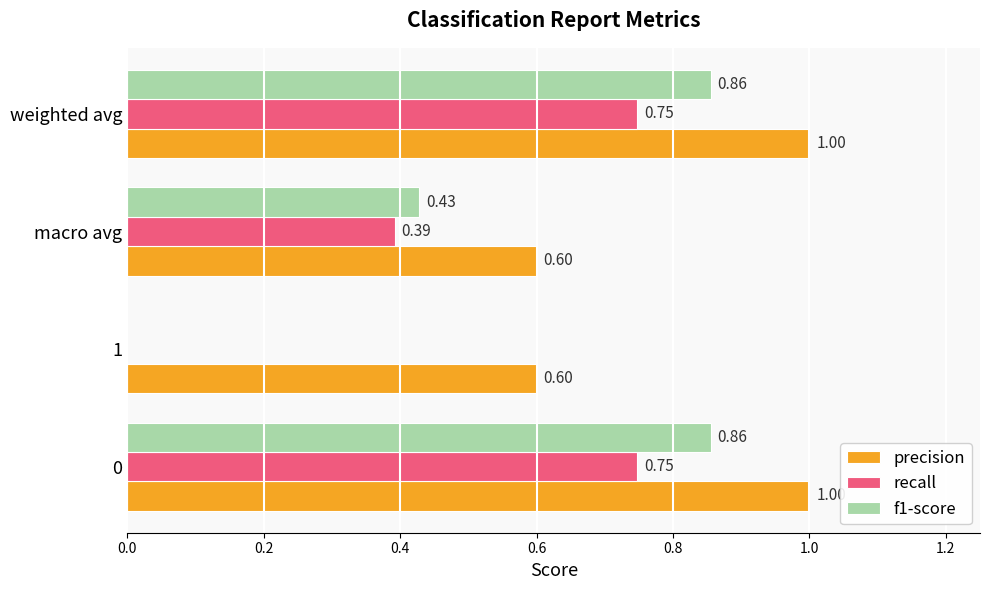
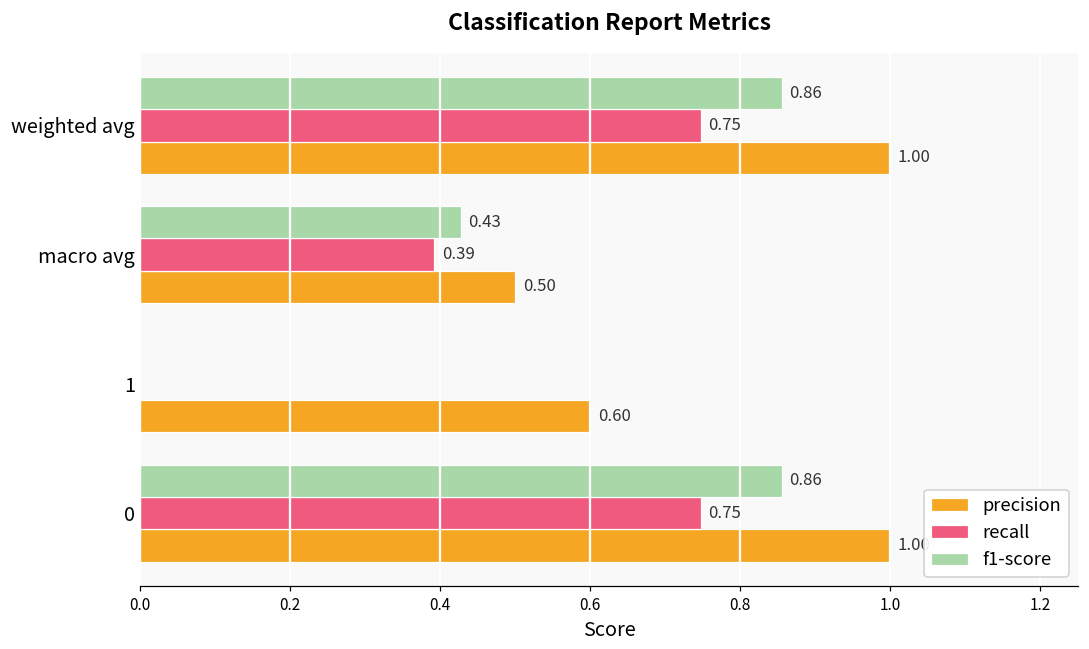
precision, macro avg: 0.60 -> 0.50
